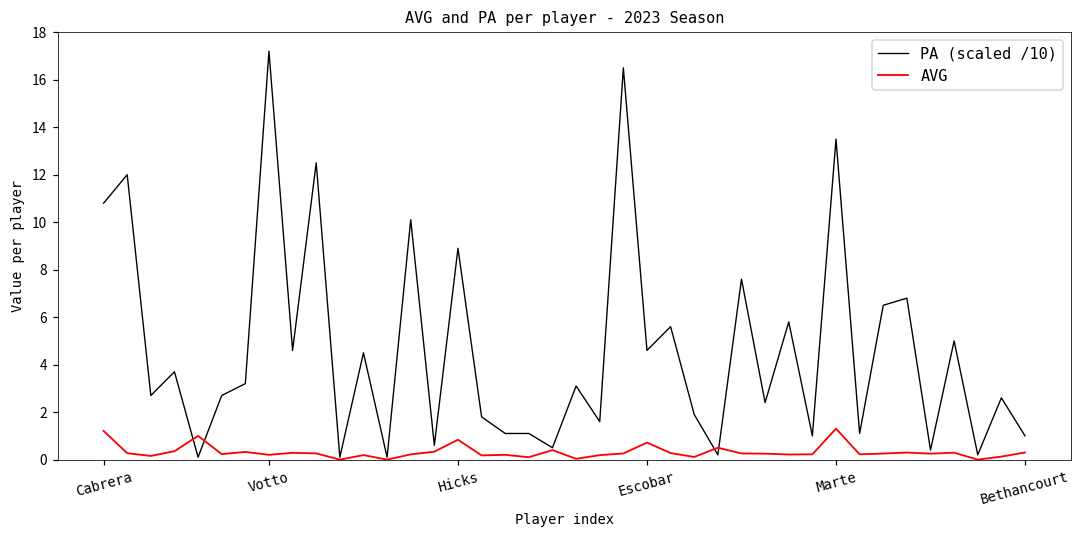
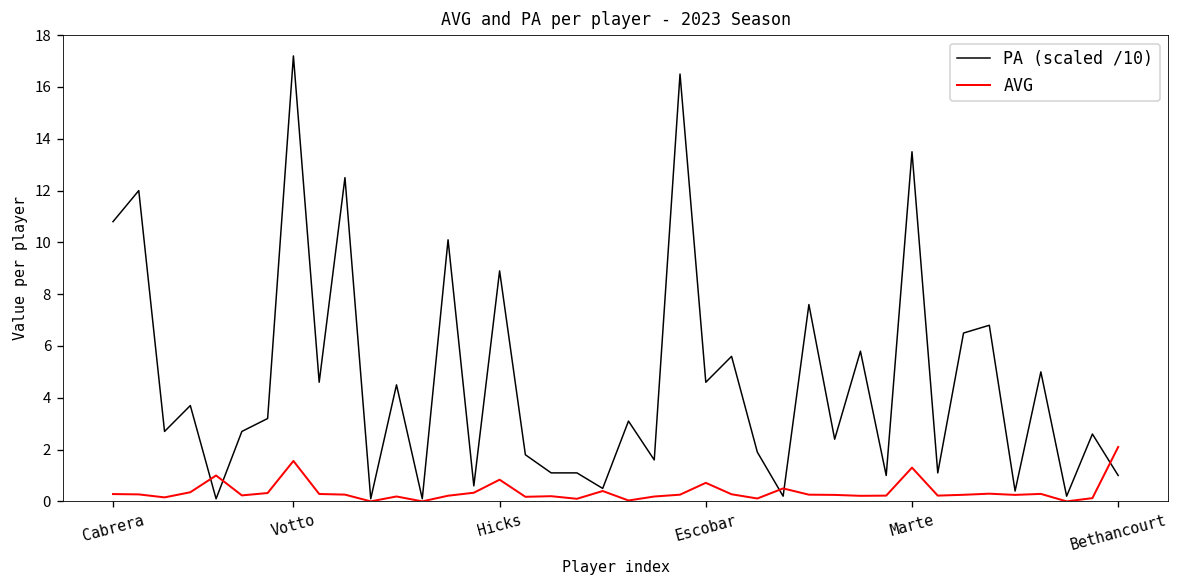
AVG, Cabrera: 1.2 -> 0.3
AVG, Votto: 0.2 -> 1.6
AVG, Bethancourt: 0.3 -> 2.1
